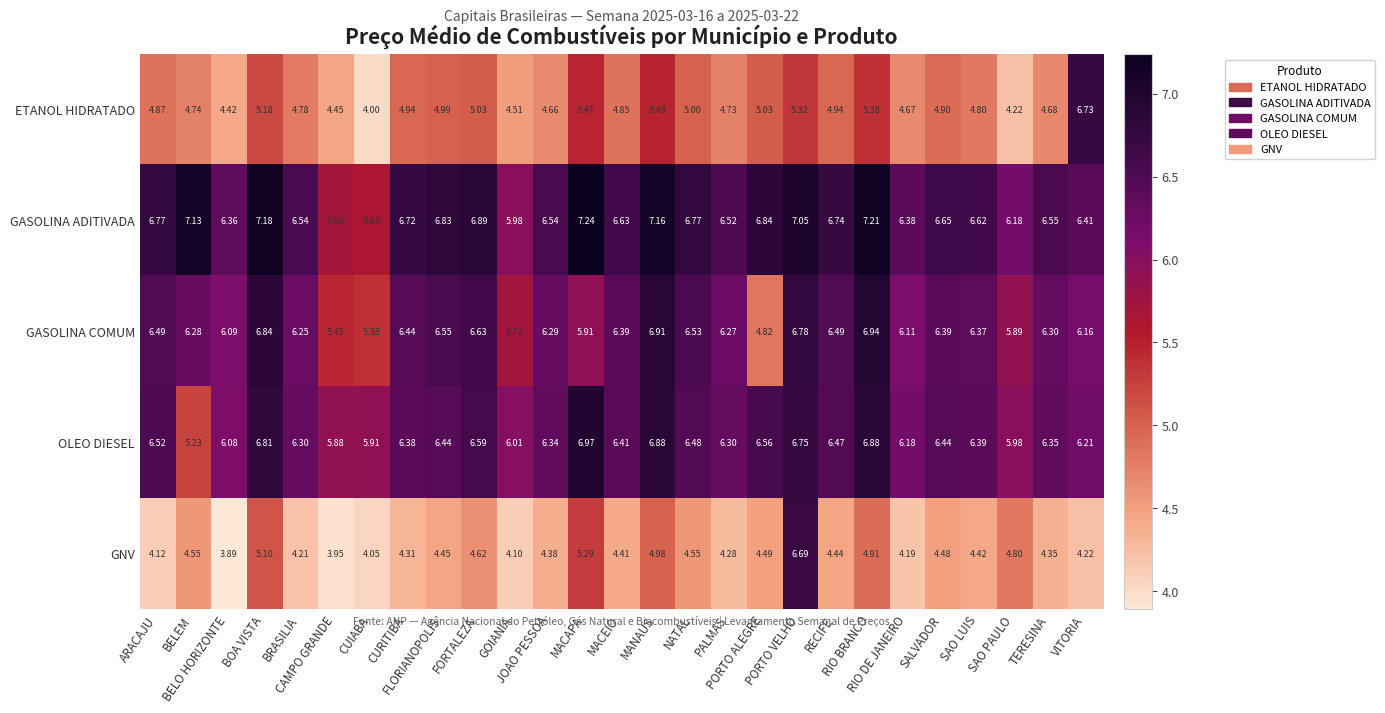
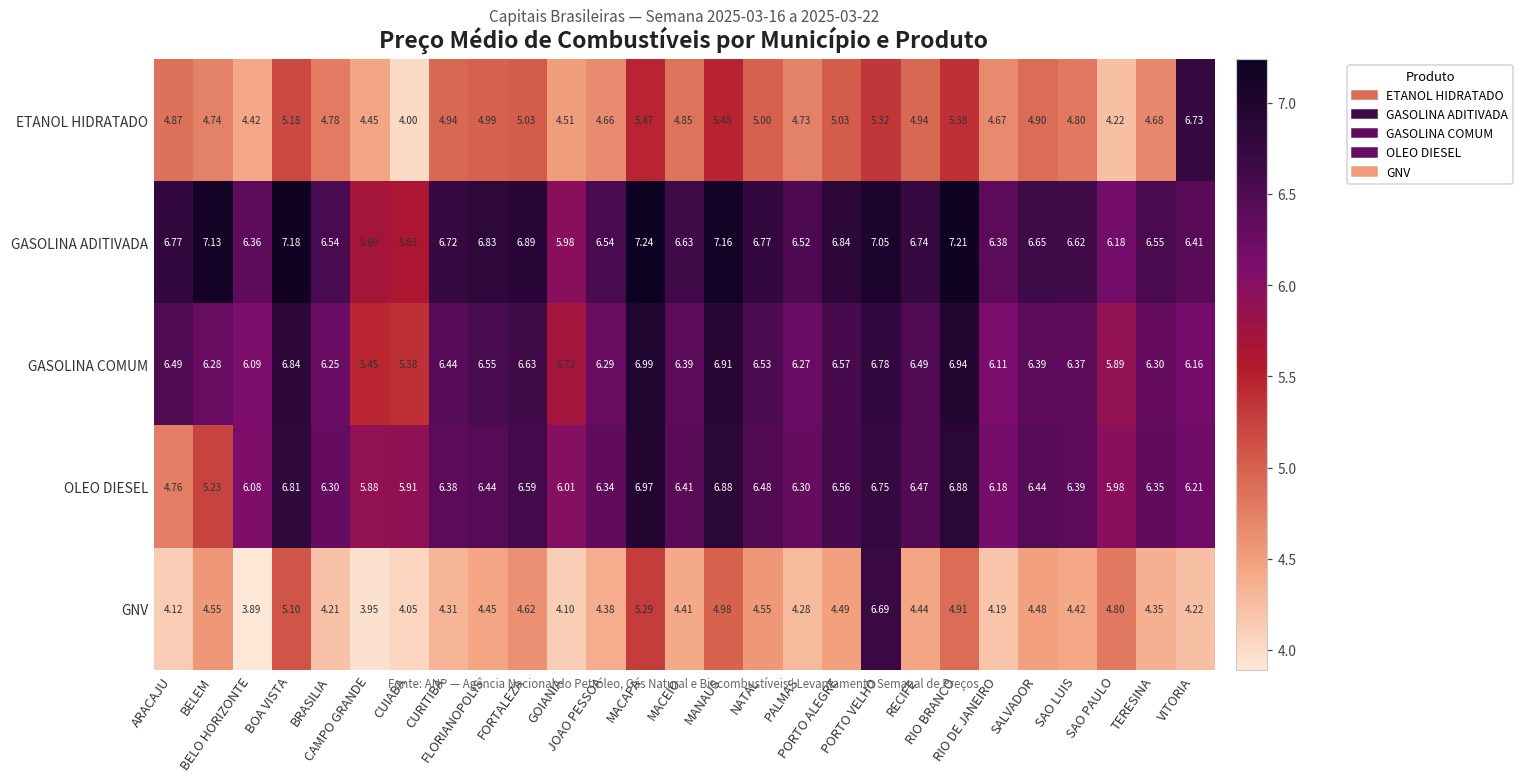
GASOLINA COMUM, MACAPA: 5.91 -> 6.99
GASOLINA COMUM, PORTO ALEGRE: 4.82 -> 6.57
OLEO DIESEL, ARACAJU: 6.52 -> 4.76
